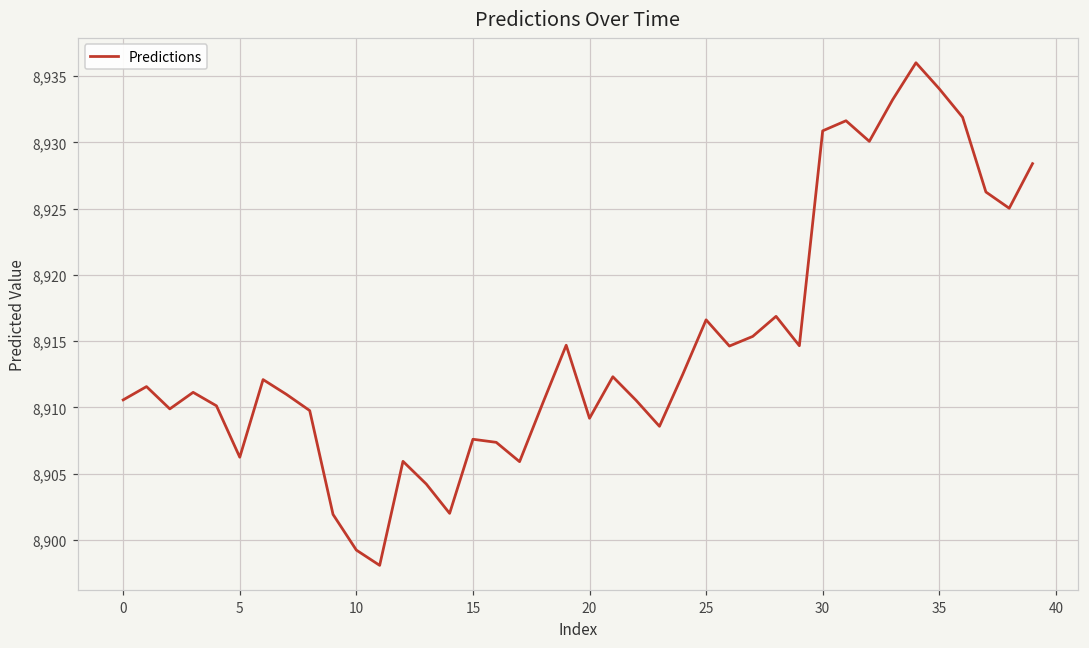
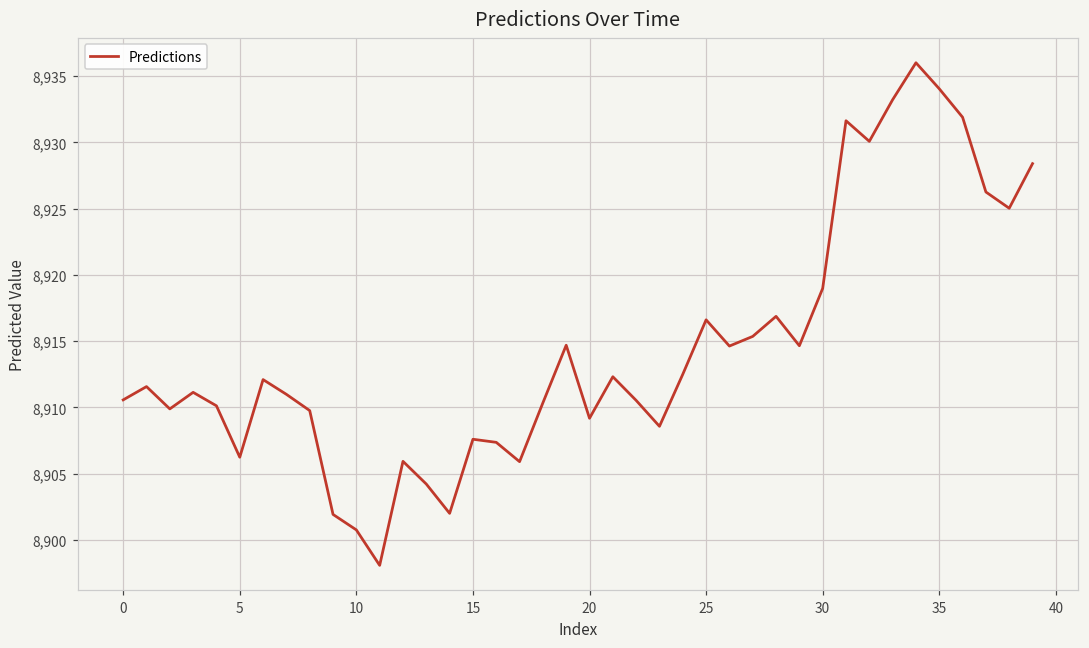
10: 8,899.2 -> 8,900.8
30: 8,930.9 -> 8,919.0
